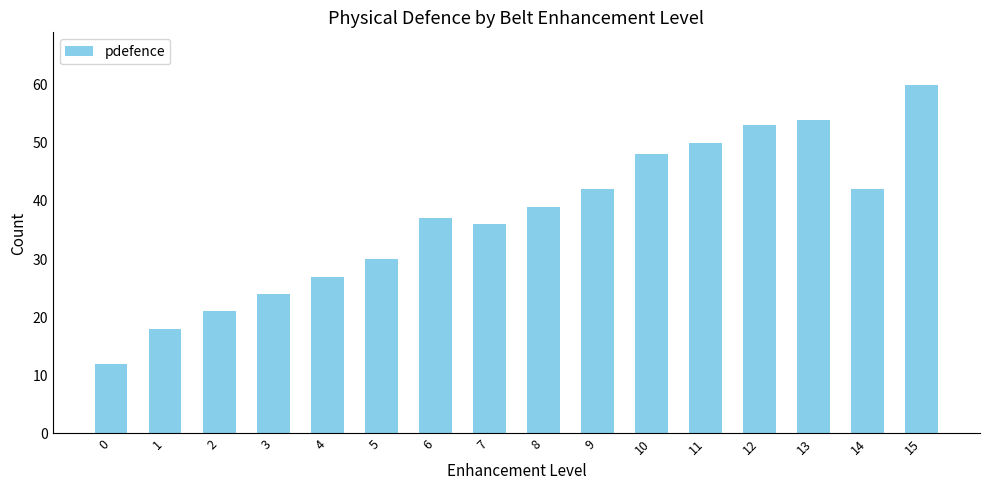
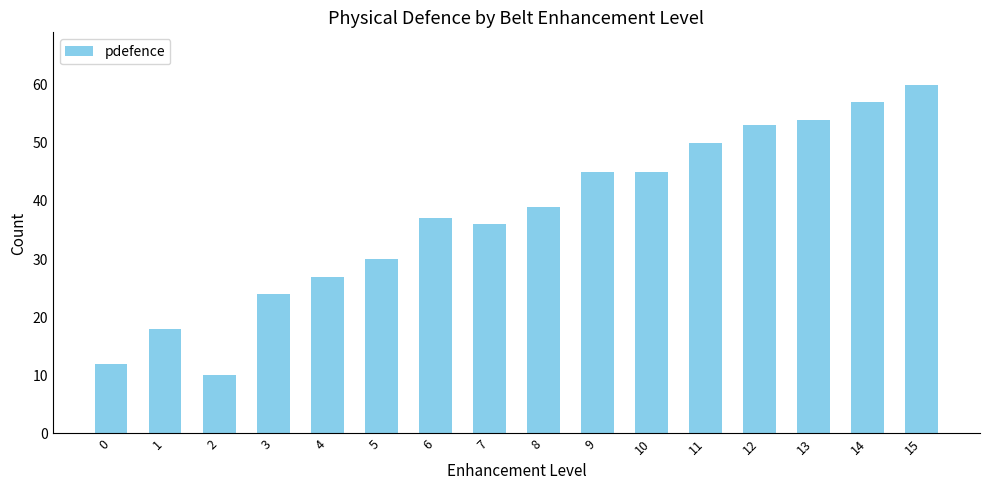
2: 21 -> 10
9: 42 -> 45
10: 48 -> 45
14: 42 -> 57
